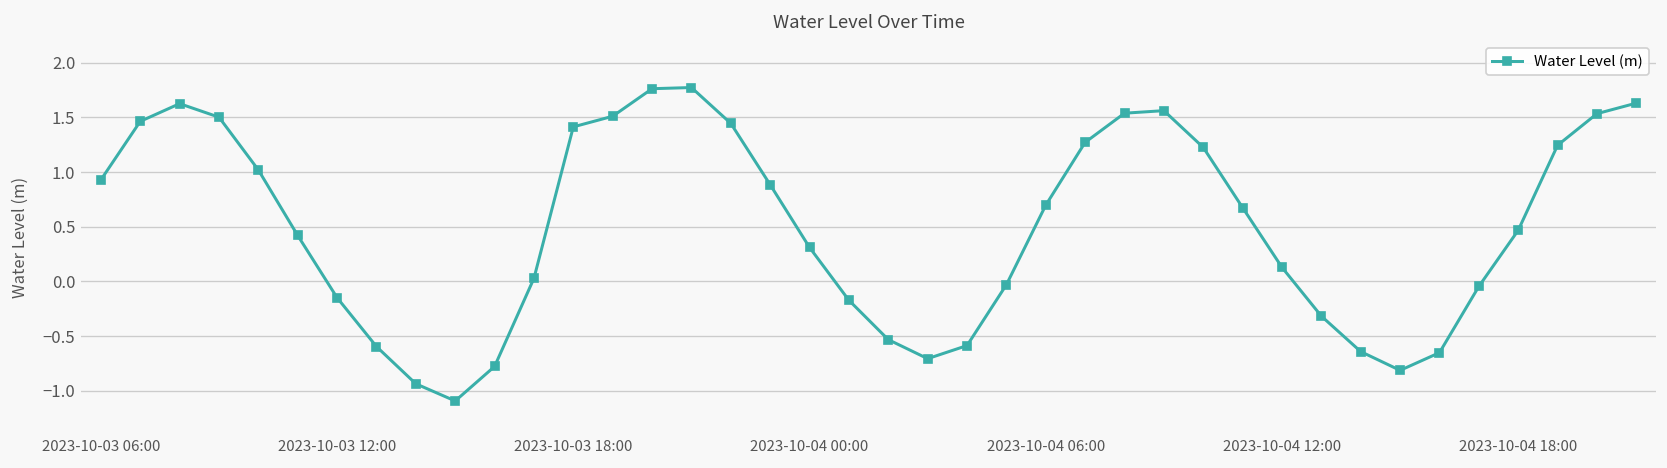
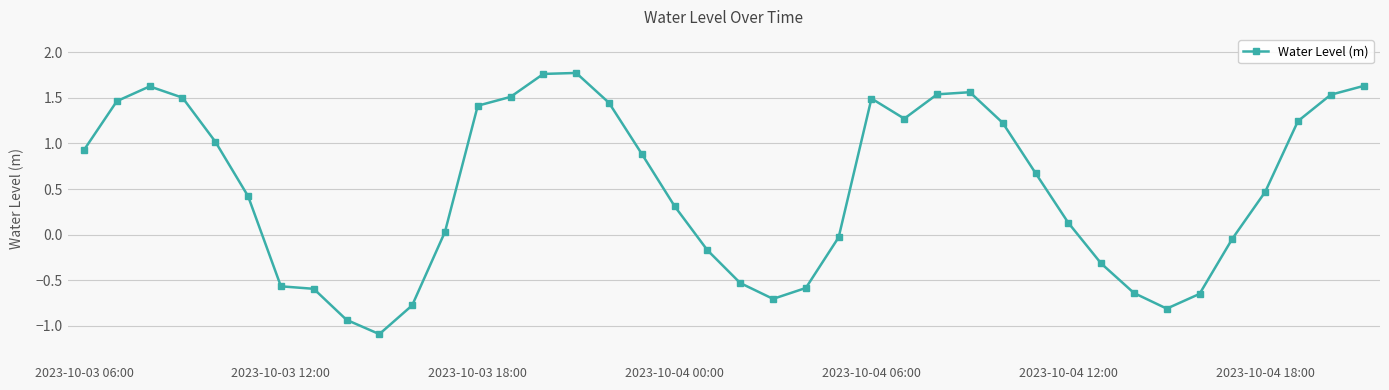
2023-10-03 12:00: -0.1 -> -0.6
2023-10-04 06:00: 0.7 -> 1.5
